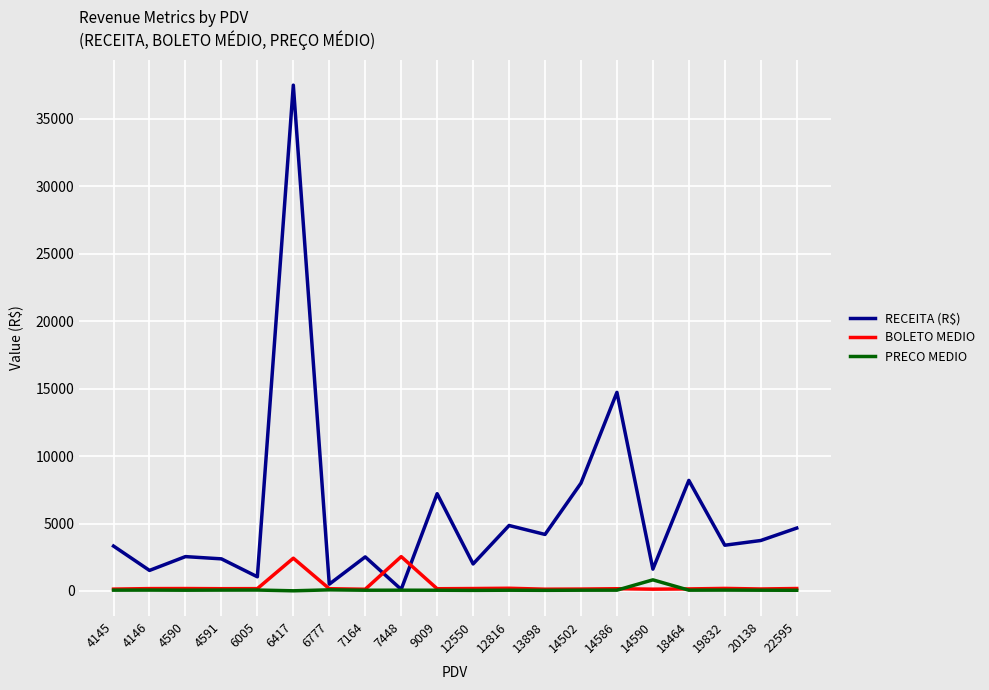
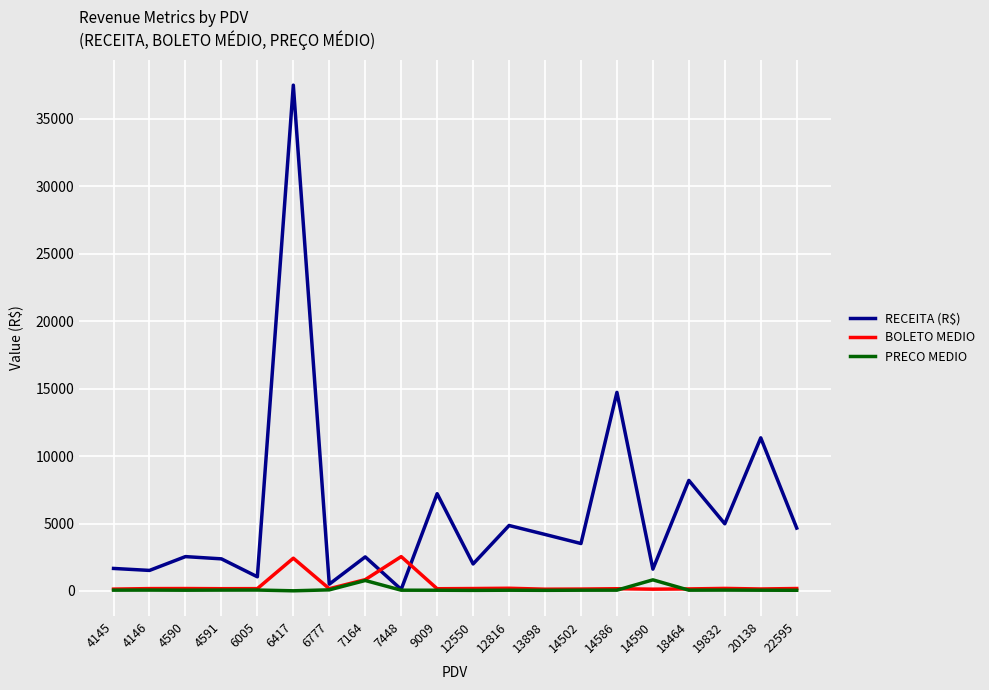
RECEITA (R$), 4145: 3300 -> 1700
BOLETO MEDIO, 7164: 100 -> 800
PRECO MEDIO, 7164: 100 -> 800
RECEITA (R$), 14502: 8000 -> 3500
RECEITA (R$), 19832: 3400 -> 5000
RECEITA (R$), 20138: 3700 -> 11300
